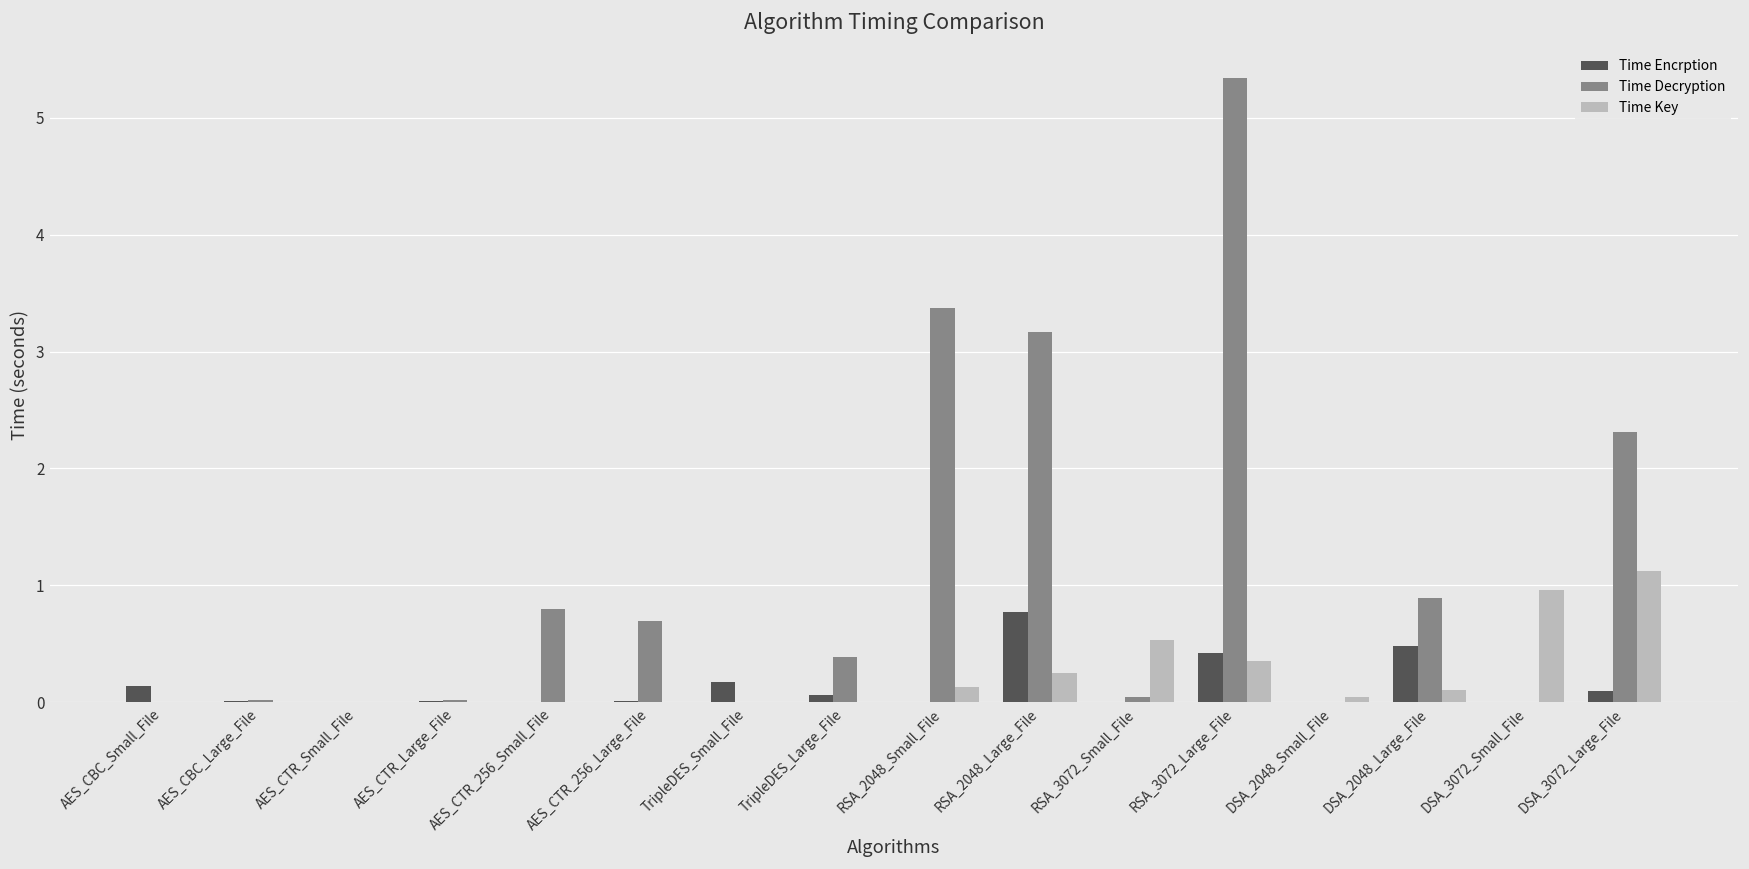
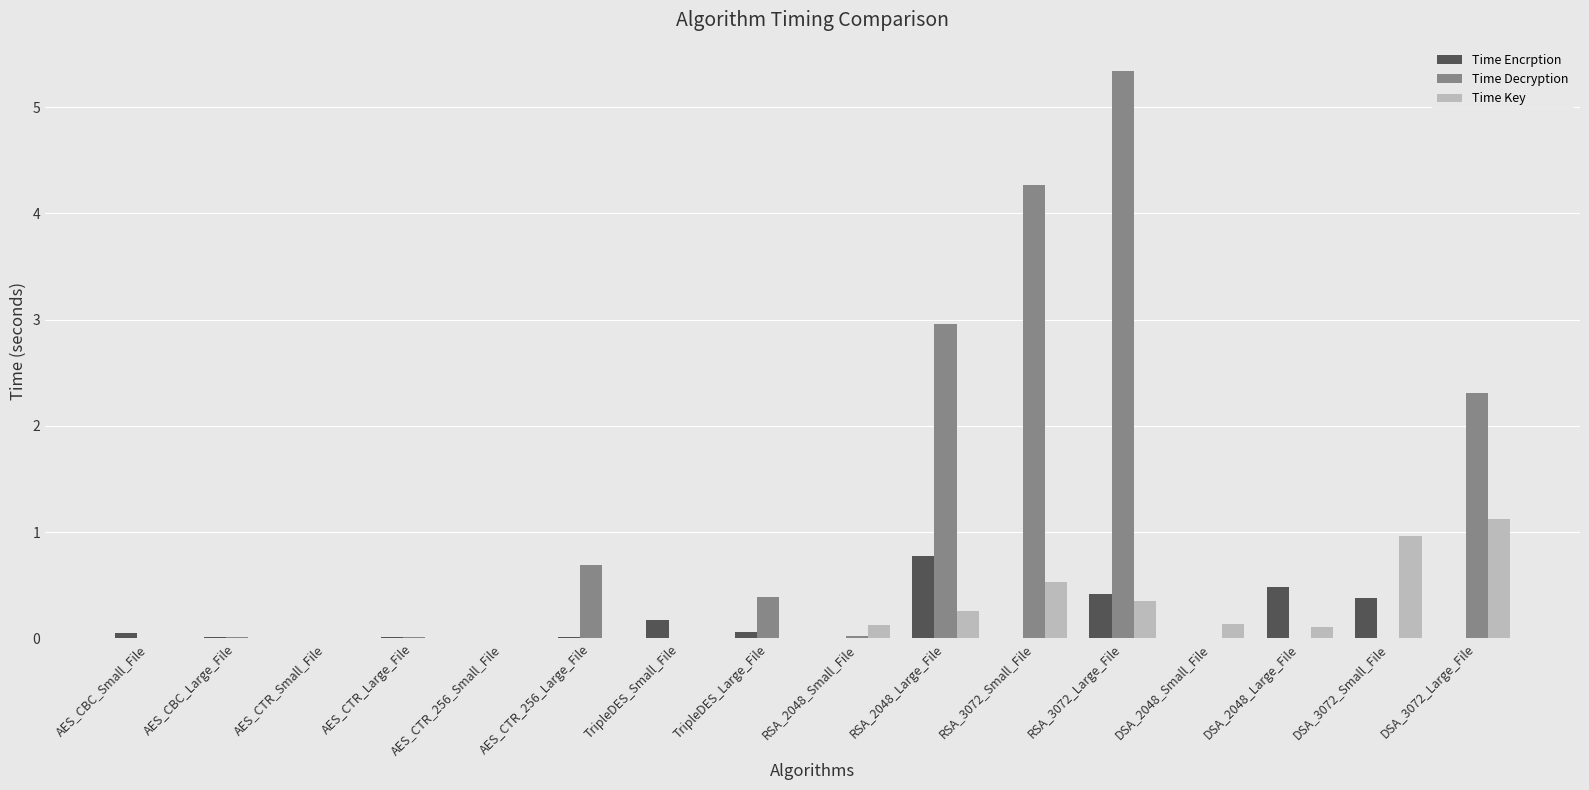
Time Encrption, AES_CBC_Small_File: 0.14 -> 0.05
Time Decryption, AES_CTR_256_Small_File: 0.80 -> 0.00
Time Decryption, RSA_2048_Small_File: 3.37 -> 0.02
Time Decryption, RSA_2048_Large_File: 3.17 -> 2.96
Time Decryption, RSA_3072_Small_File: 0.04 -> 4.27
Time Key, DSA_2048_Small_File: 0.05 -> 0.13
Time Decryption, DSA_2048_Large_File: 0.90 -> 0.01
Time Encrption, DSA_3072_Small_File: 0.00 -> 0.38
Time Encrption, DSA_3072_Large_File: 0.10 -> 0.01
